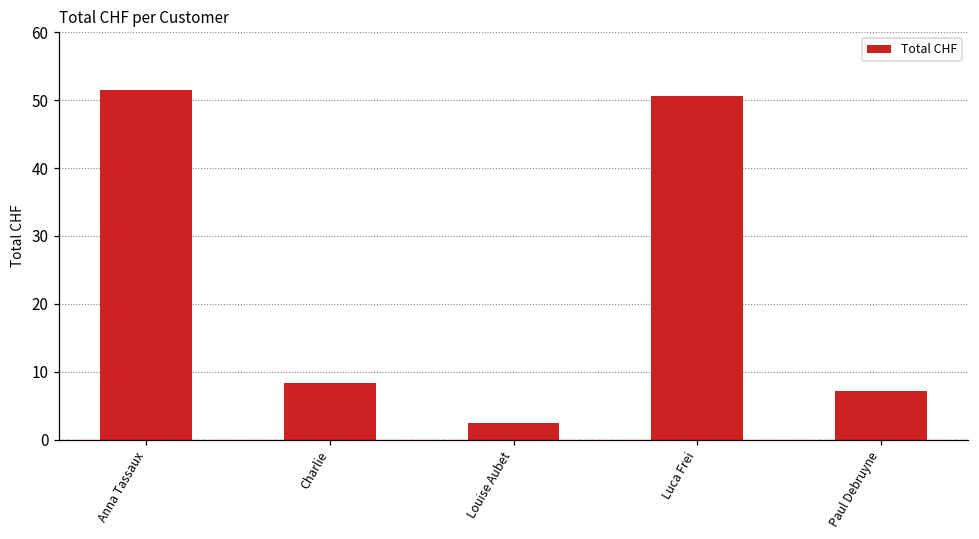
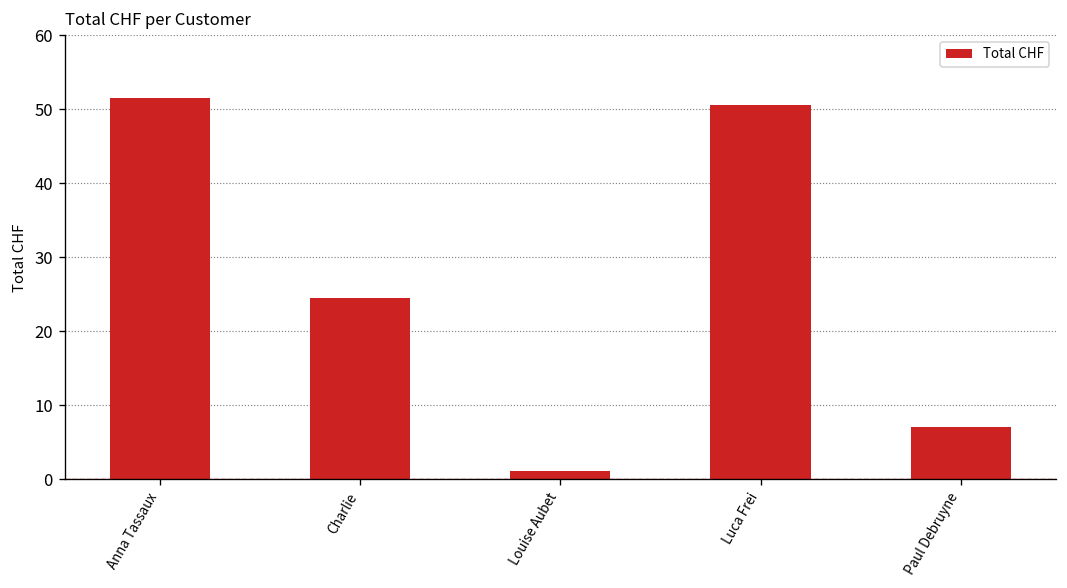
Charlie: 8 -> 25
Louise Aubet: 3 -> 1
